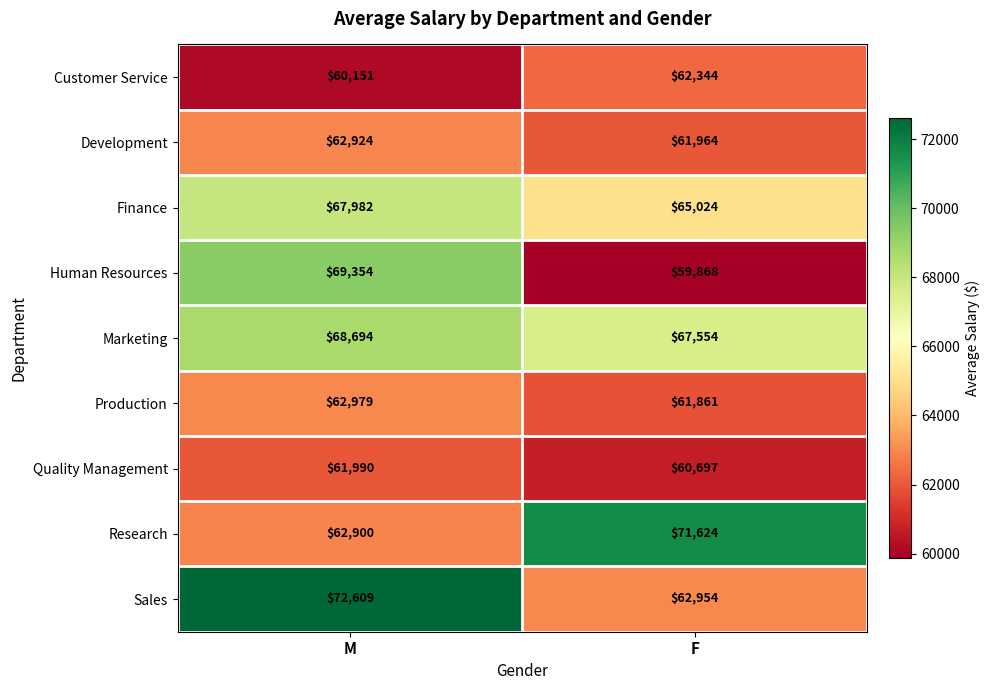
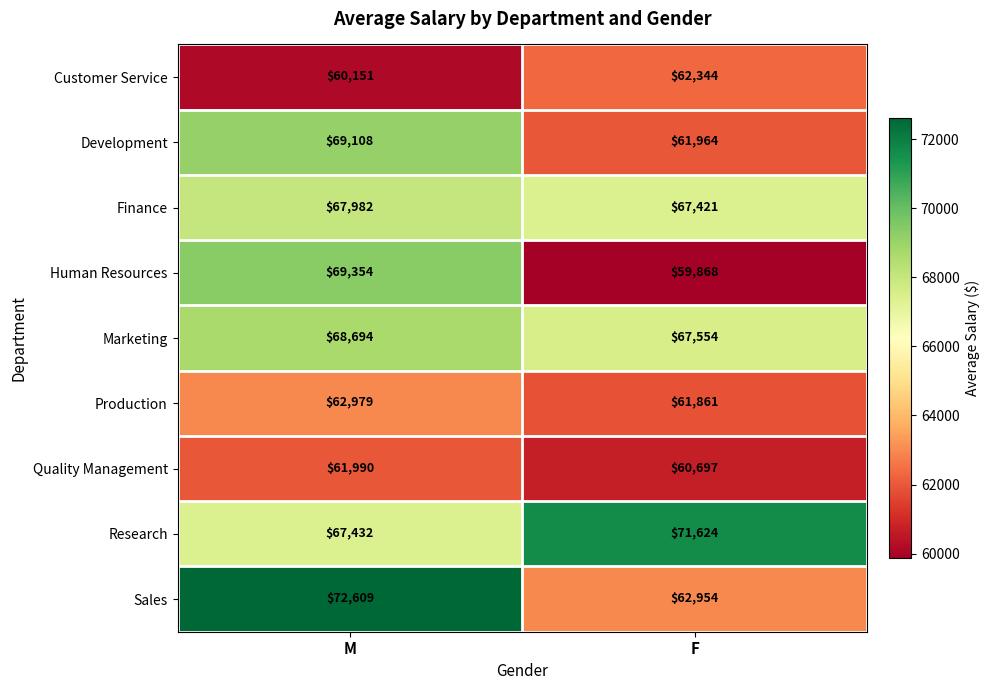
Development, M: $62,924 -> $69,108
Finance, F: $65,024 -> $67,421
Research, M: $62,900 -> $67,432
